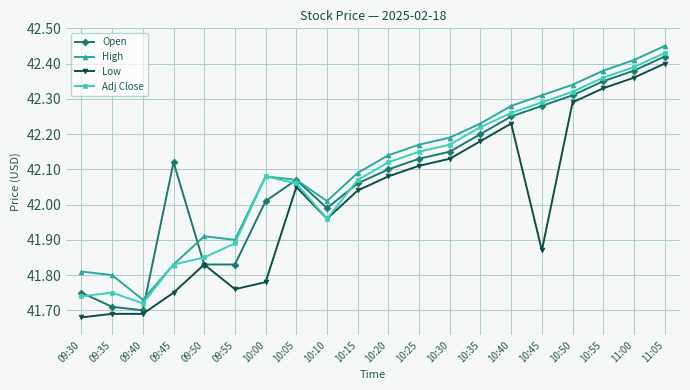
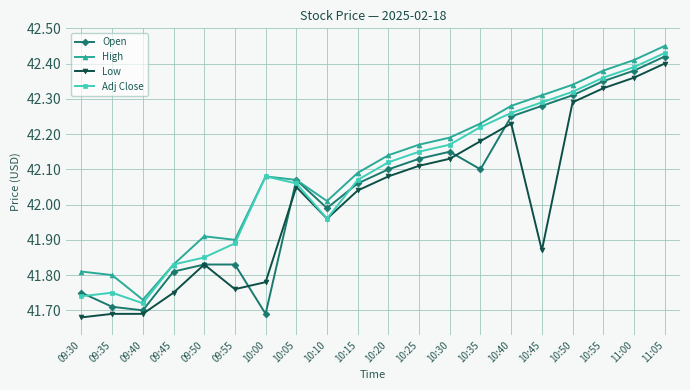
Open, 09:45: 42.12 -> 41.81
Open, 10:00: 42.01 -> 41.69
Open, 10:35: 42.2 -> 42.1
